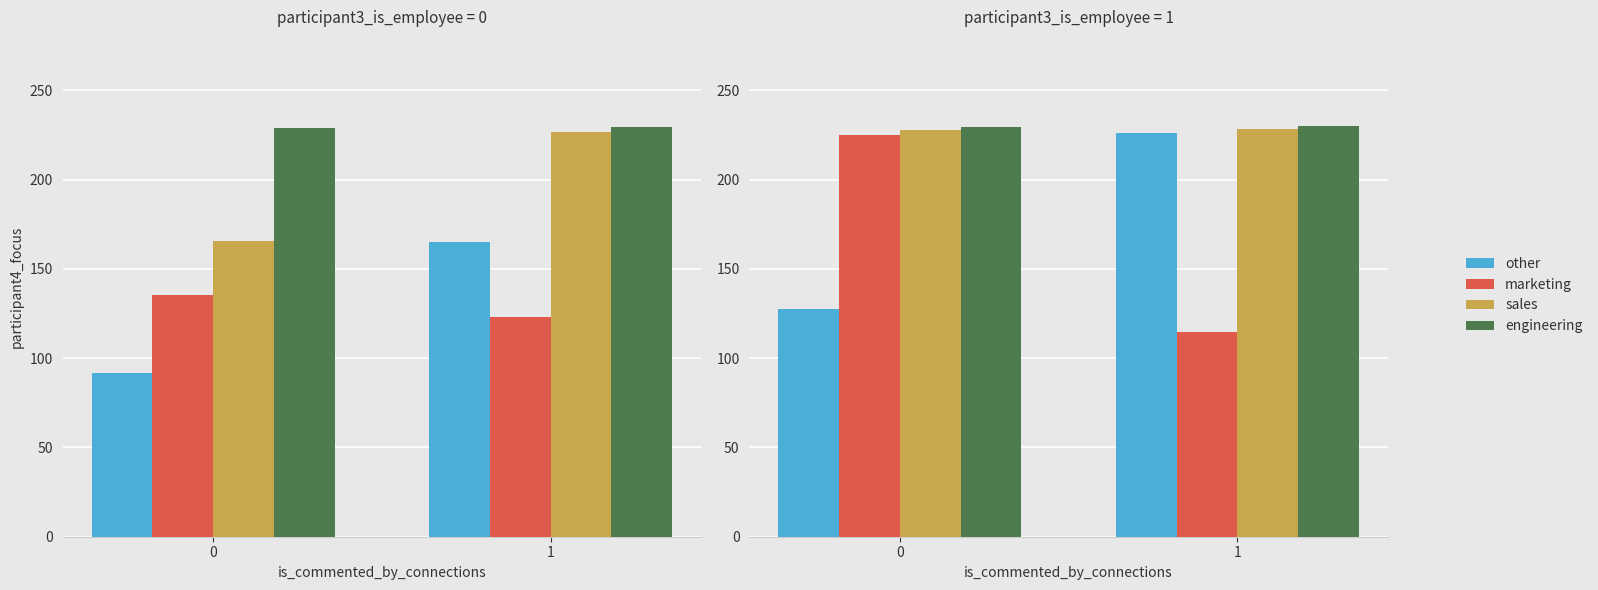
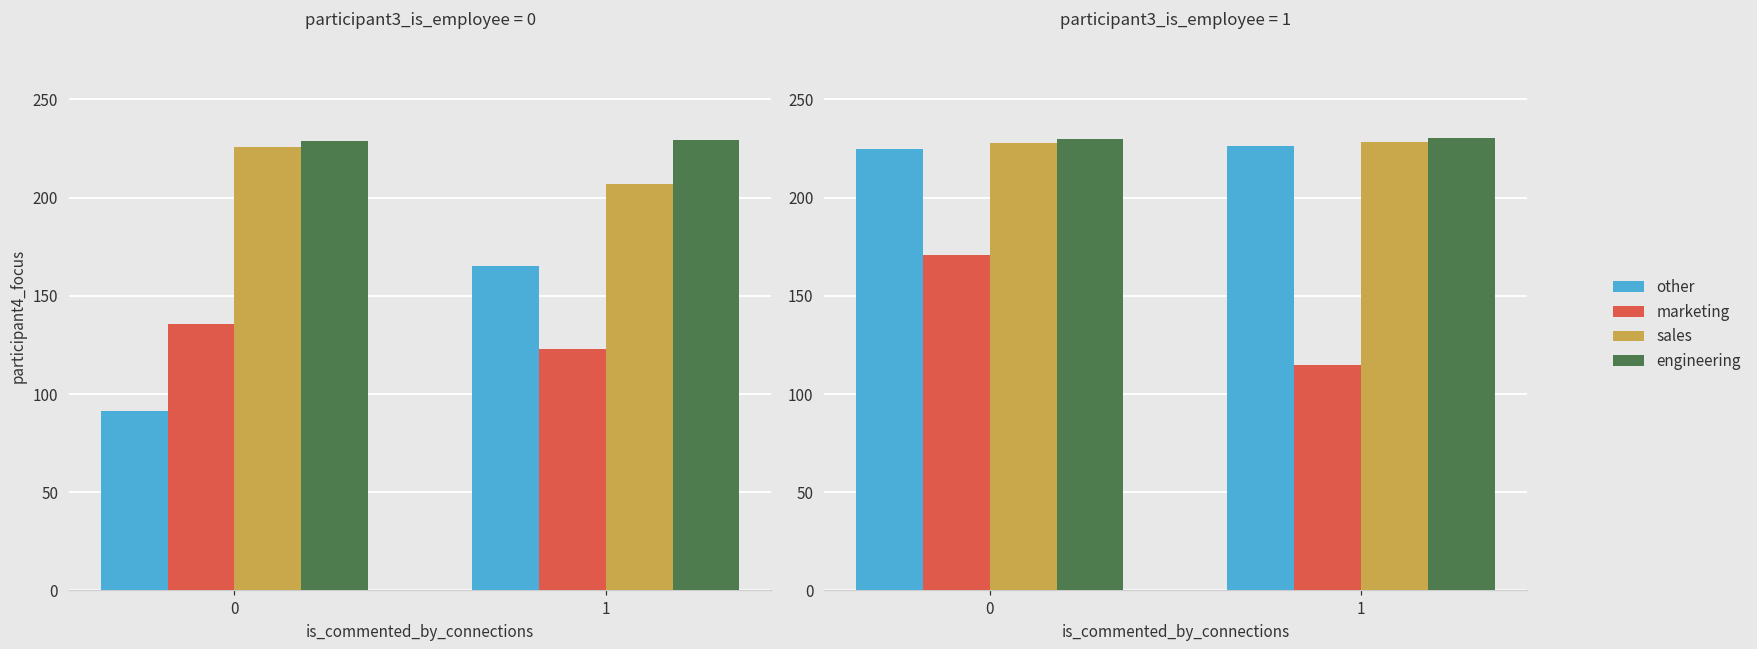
participant3_is_employee = 0, sales, 0: 166 -> 226
participant3_is_employee = 0, sales, 1: 227 -> 207
participant3_is_employee = 1, other, 0: 128 -> 225
participant3_is_employee = 1, marketing, 0: 225 -> 171
